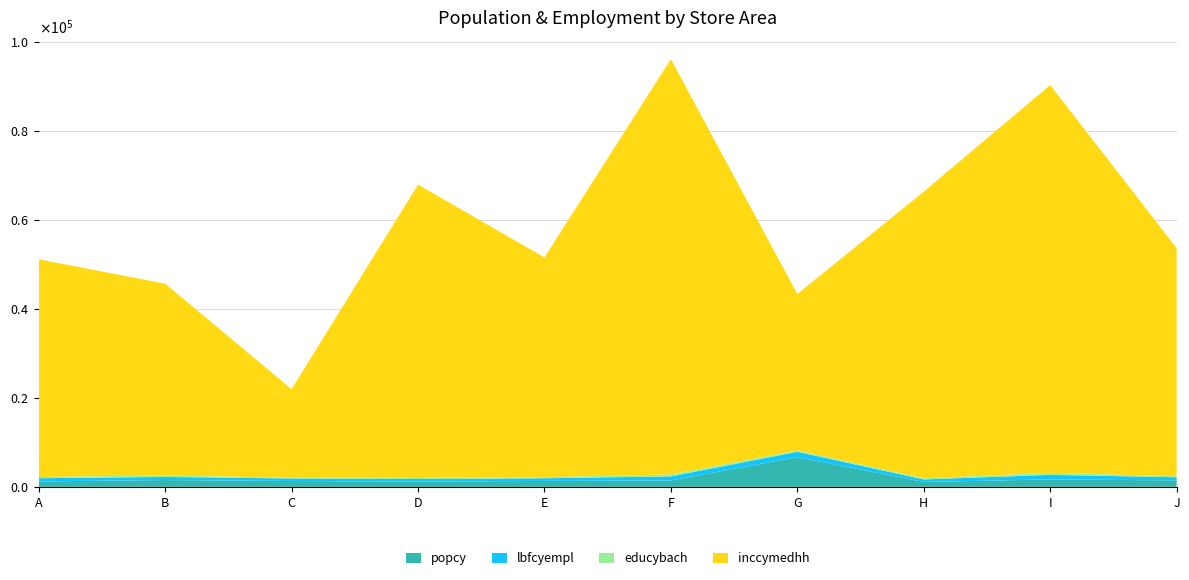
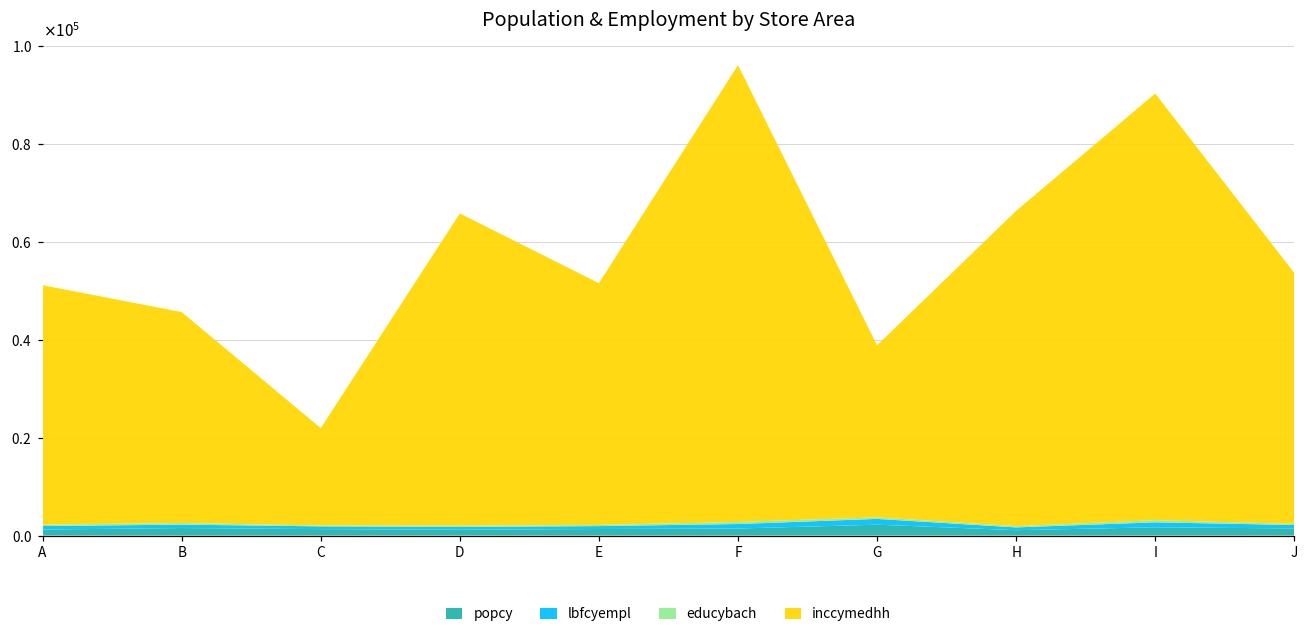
inccymedhh, D: 66000 -> 64000
popcy, G: 7000 -> 2000
